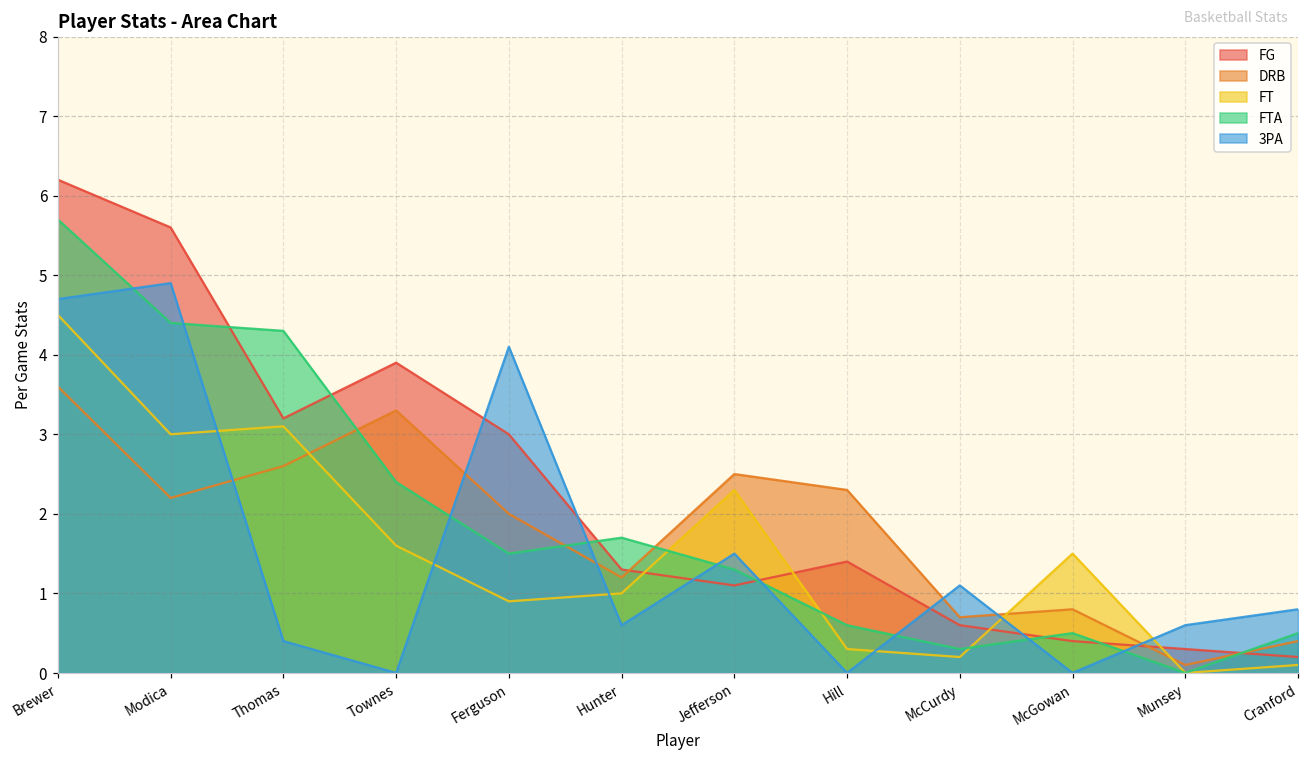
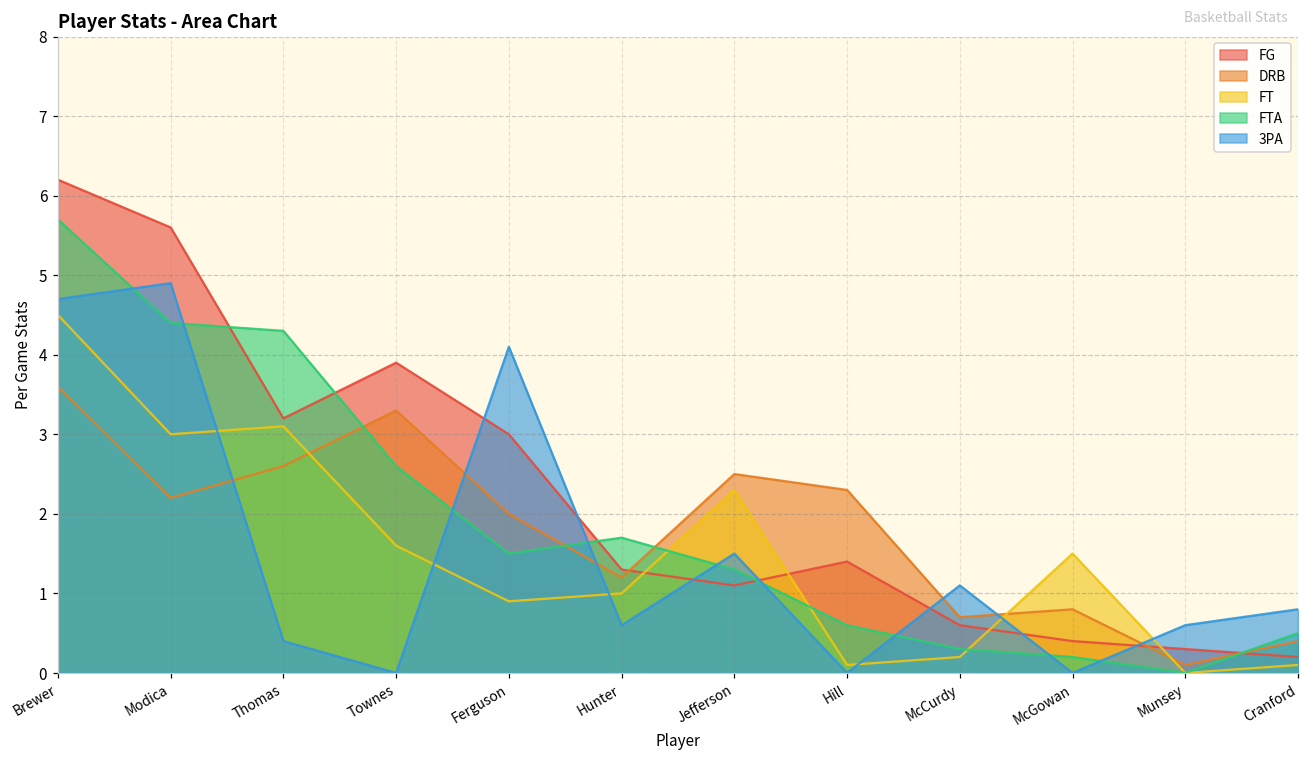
FTA, Townes: 2.4 -> 2.6
FT, Hill: 0.3 -> 0.1
FTA, McGowan: 0.5 -> 0.2
